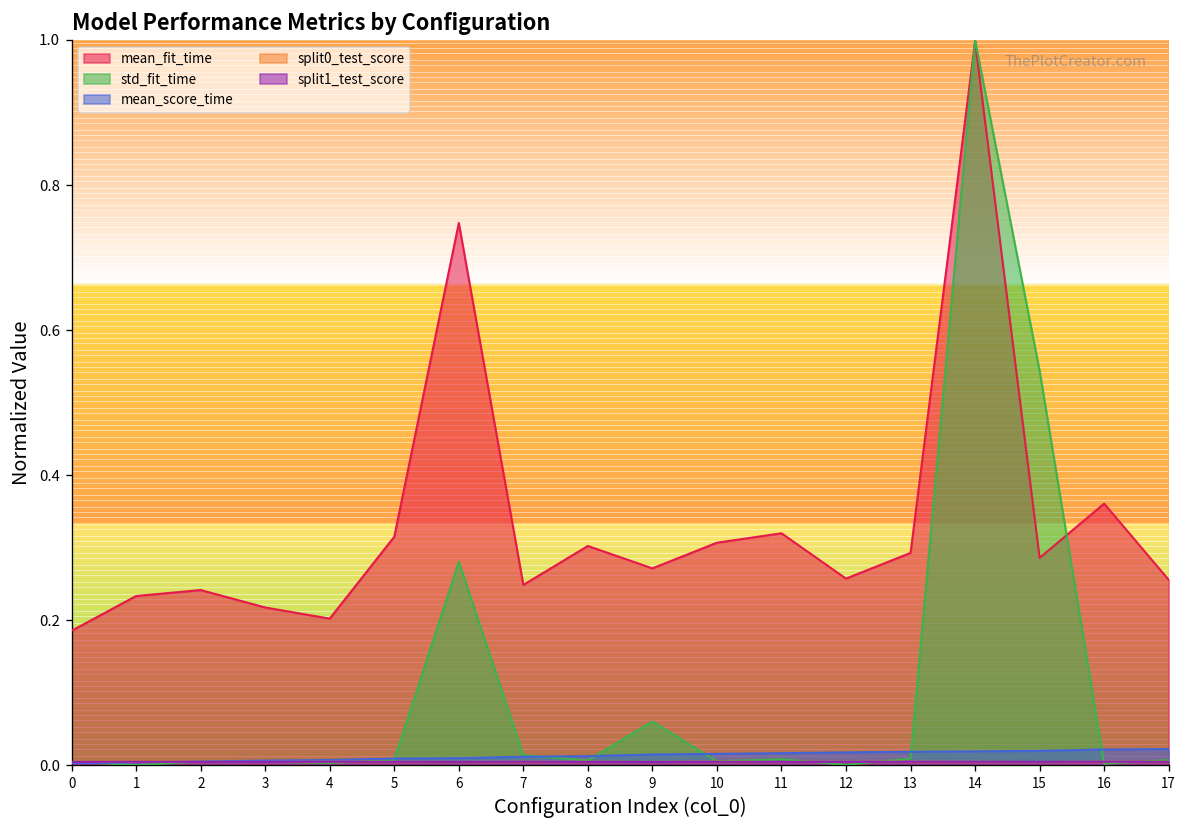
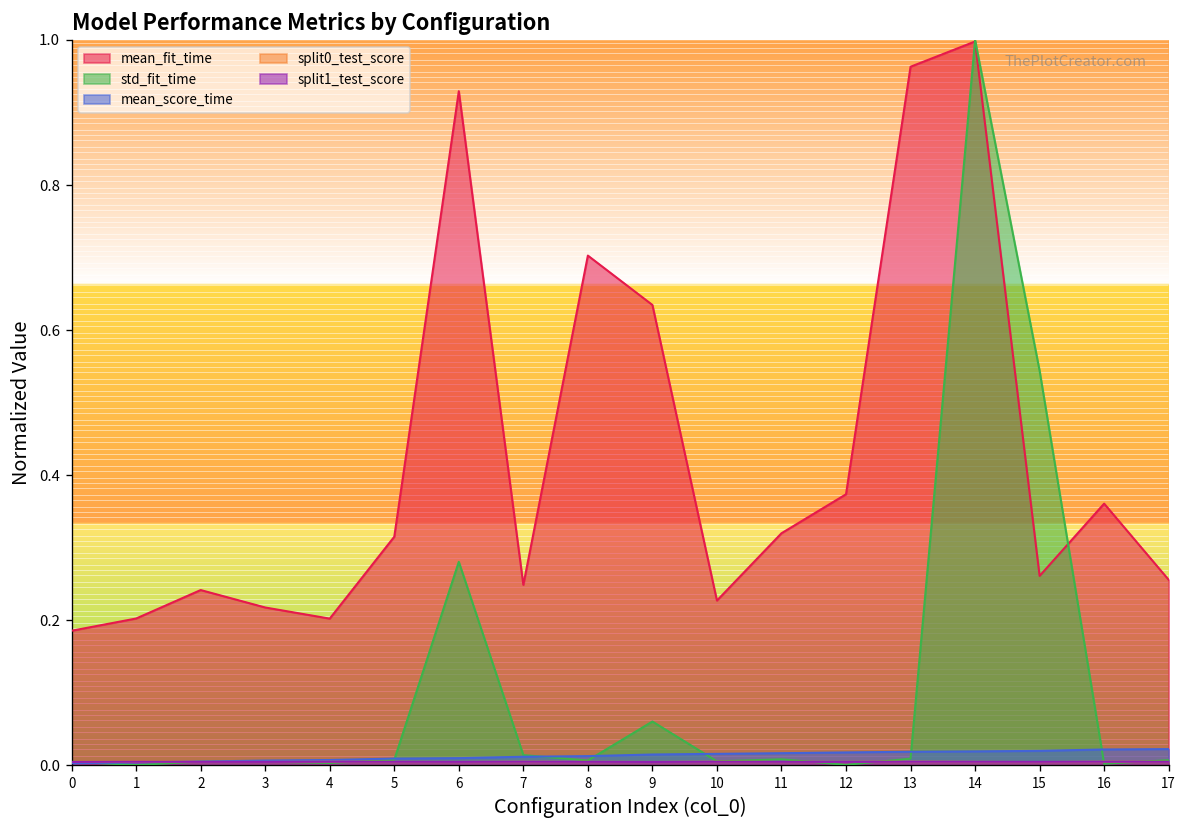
mean_fit_time, 1: 0.23 -> 0.20
mean_fit_time, 6: 0.75 -> 0.93
mean_fit_time, 8: 0.30 -> 0.70
mean_fit_time, 9: 0.27 -> 0.63
mean_fit_time, 10: 0.31 -> 0.23
mean_fit_time, 12: 0.26 -> 0.37
mean_fit_time, 13: 0.29 -> 0.96
mean_fit_time, 15: 0.29 -> 0.26
